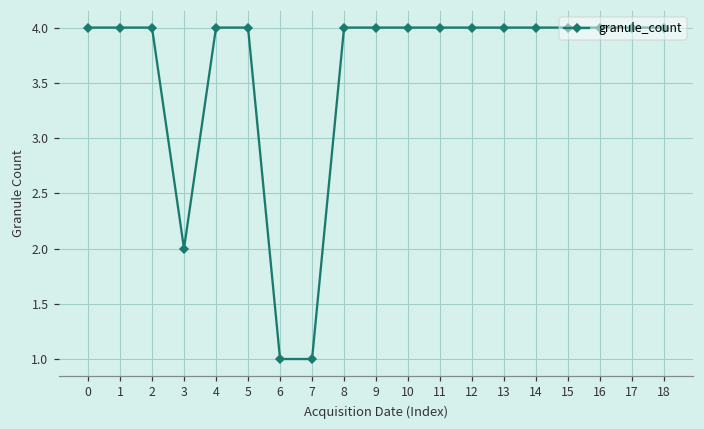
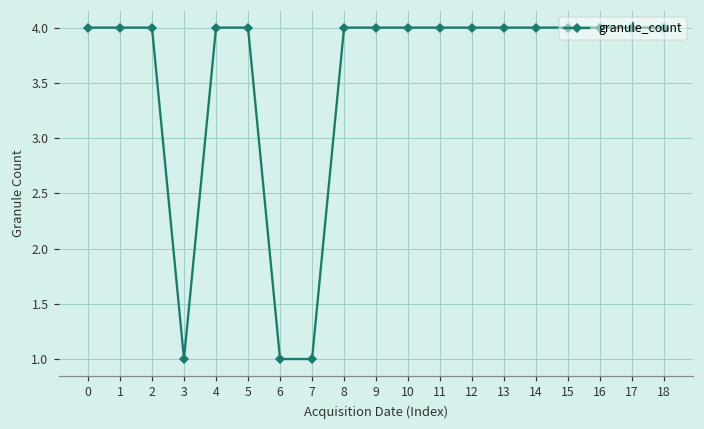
3: 2 -> 1
